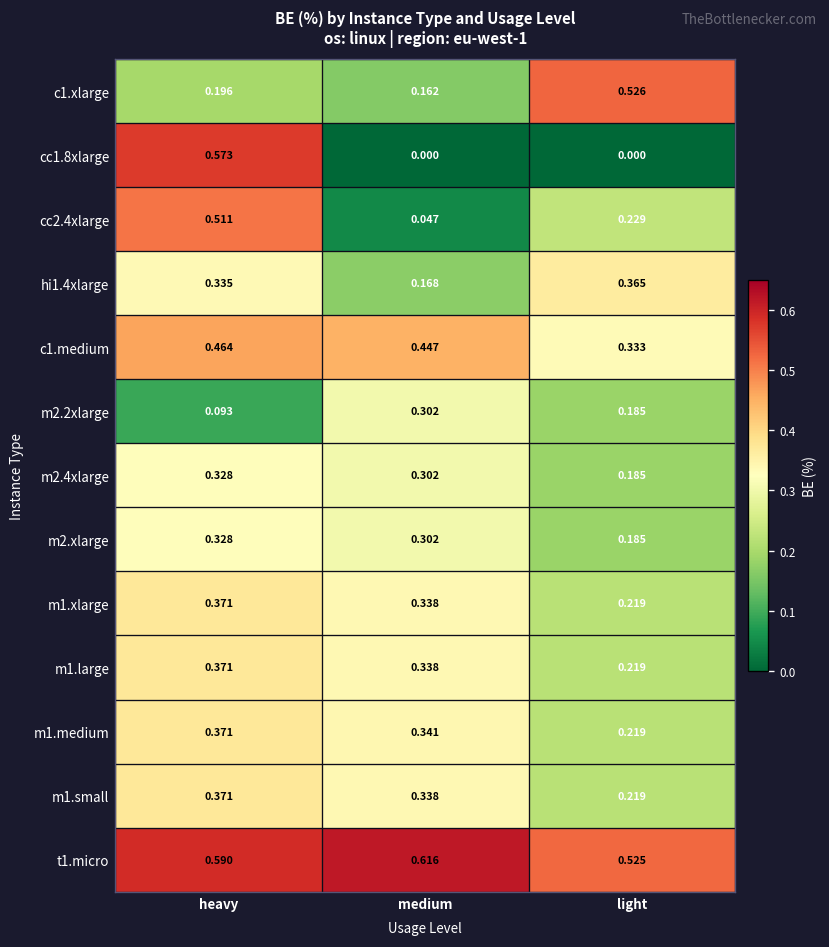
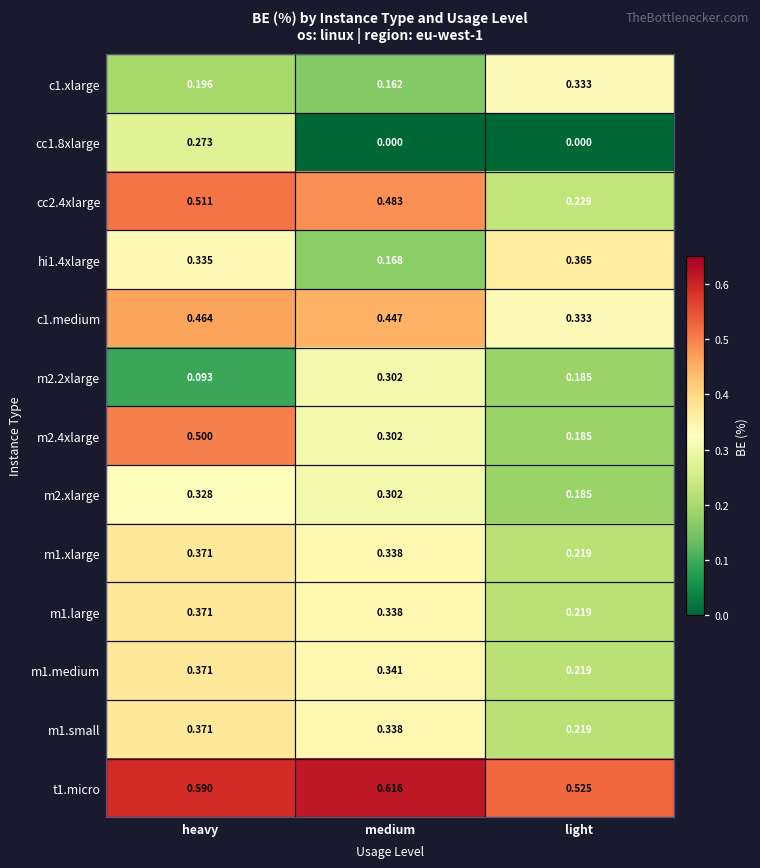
c1.xlarge, light: 0.526 -> 0.333
cc1.8xlarge, heavy: 0.573 -> 0.273
cc2.4xlarge, medium: 0.047 -> 0.483
m2.4xlarge, heavy: 0.328 -> 0.500
